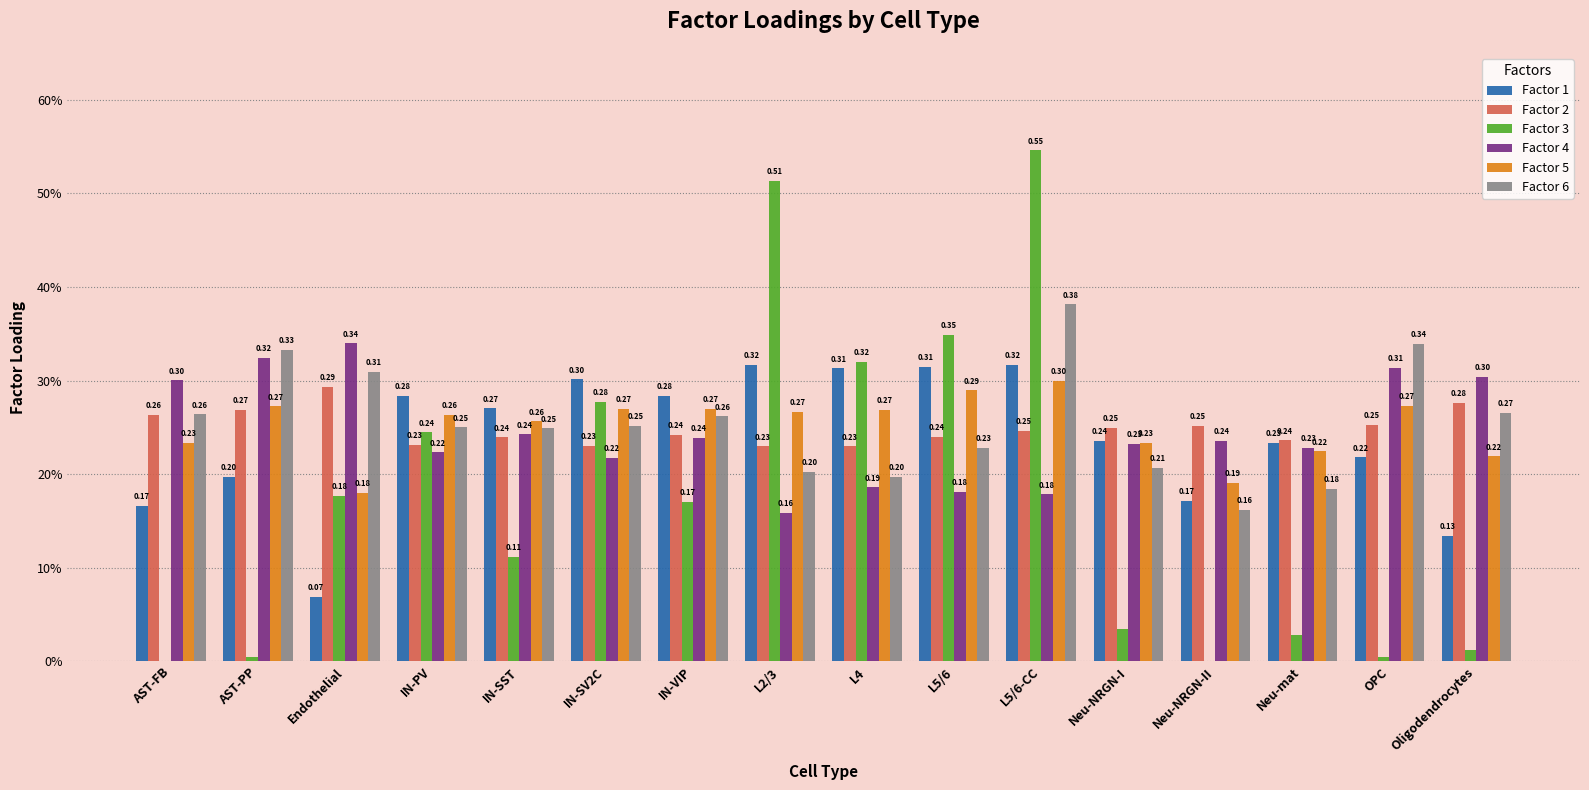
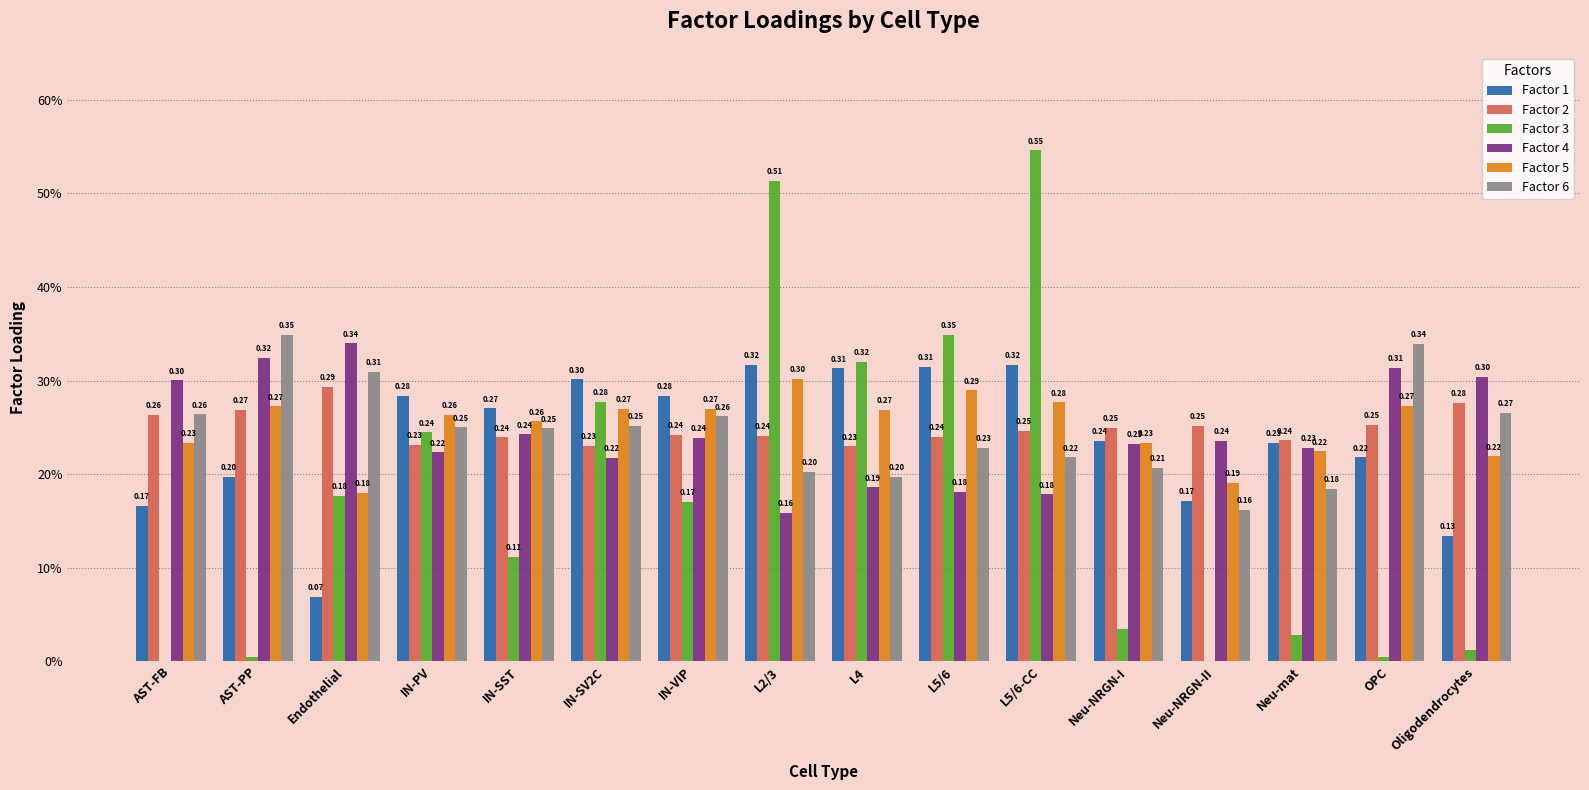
Factor 6, AST-PP: 0.33 -> 0.35
Factor 2, L2/3: 0.23 -> 0.24
Factor 5, L2/3: 0.27 -> 0.30
Factor 5, L5/6-CC: 0.30 -> 0.28
Factor 6, L5/6-CC: 0.38 -> 0.22
